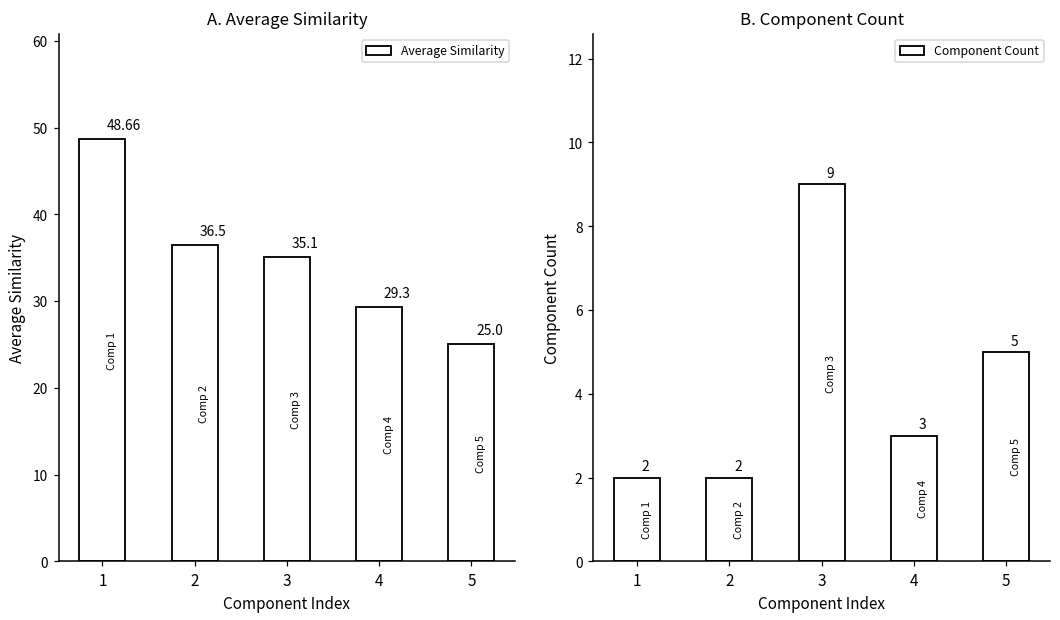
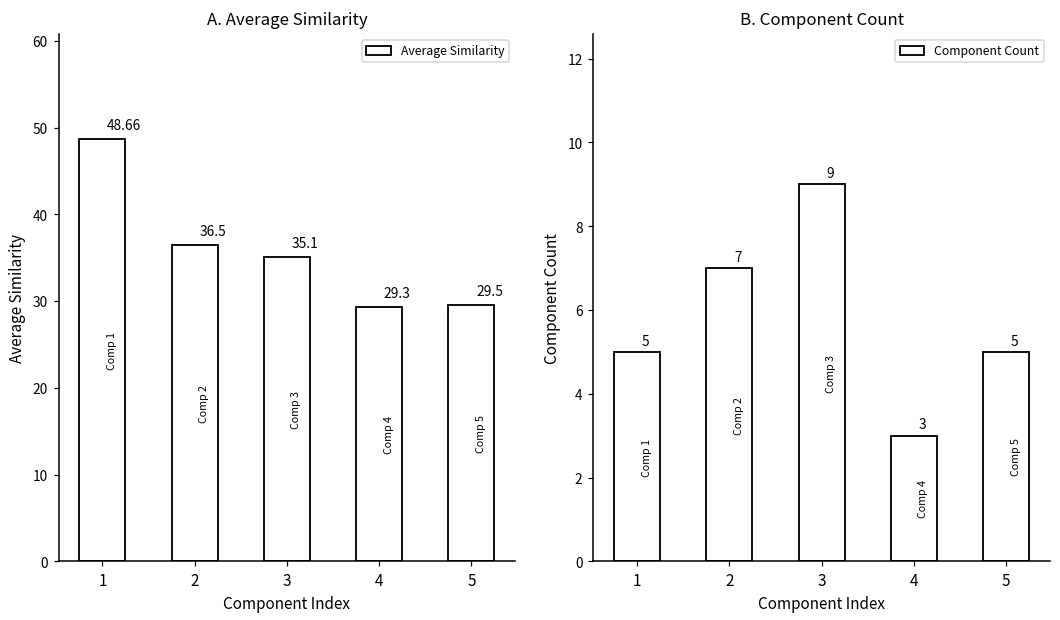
A. Average Similarity, 5: 25.0 -> 29.5
B. Component Count, 1: 2 -> 5
B. Component Count, 2: 2 -> 7
